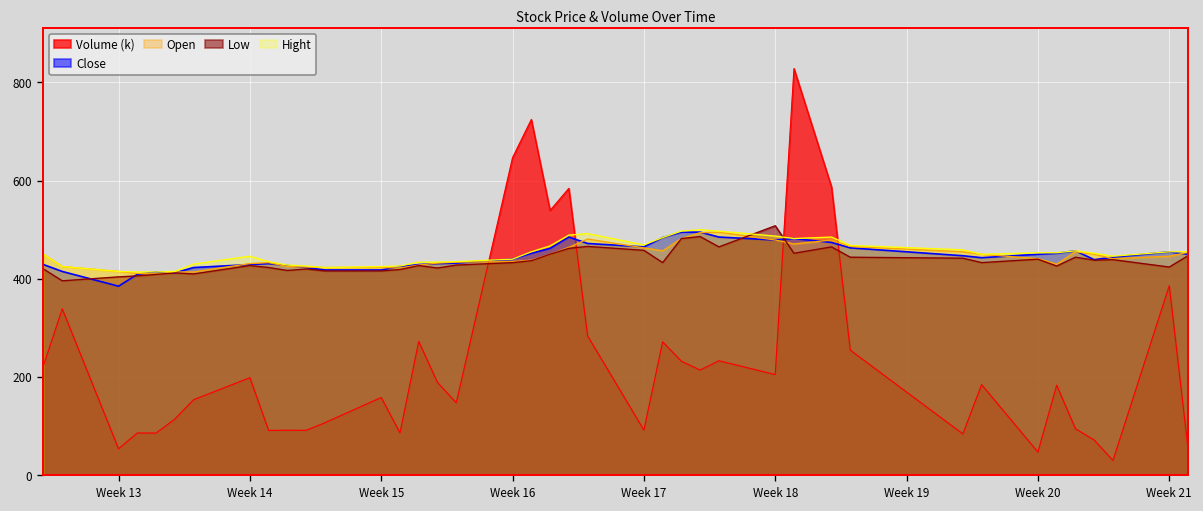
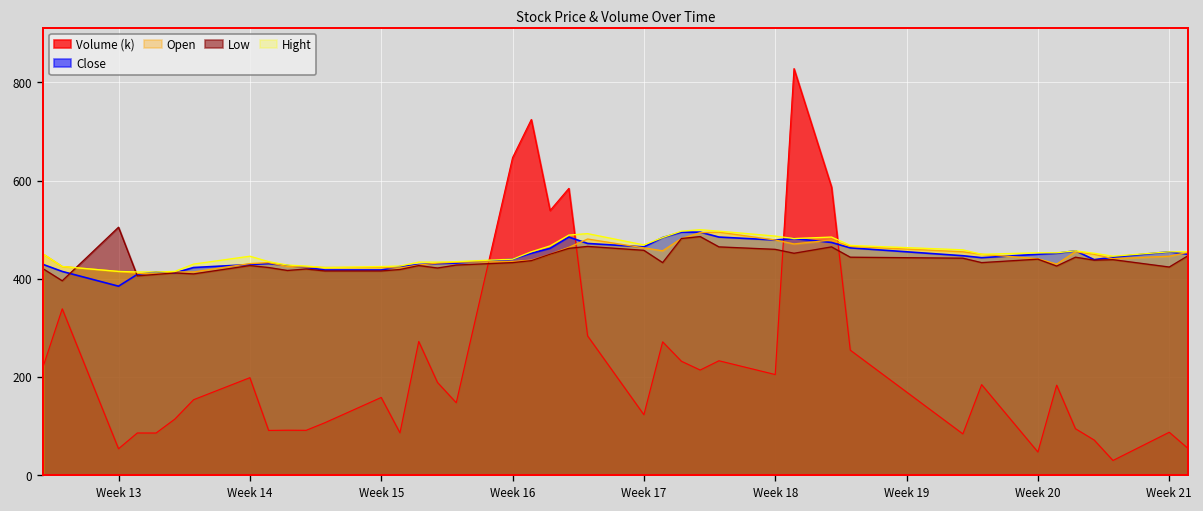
Low, Week 13: 400 -> 510
Volume (k), Week 17: 90 -> 120
Low, Week 18: 510 -> 460
Volume (k), Week 21: 390 -> 90
